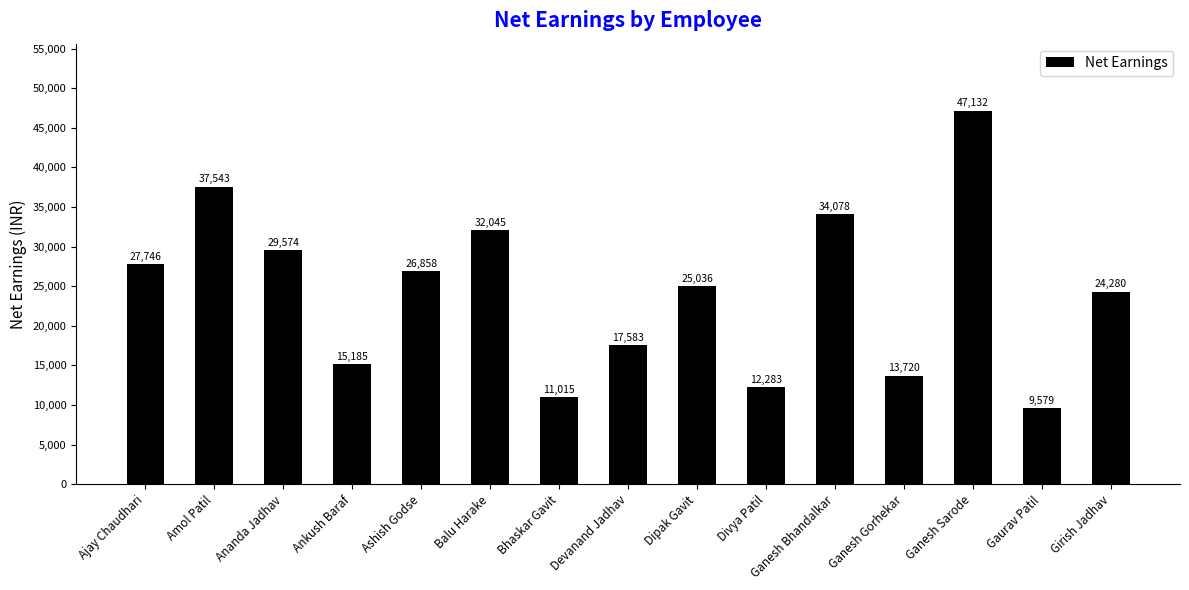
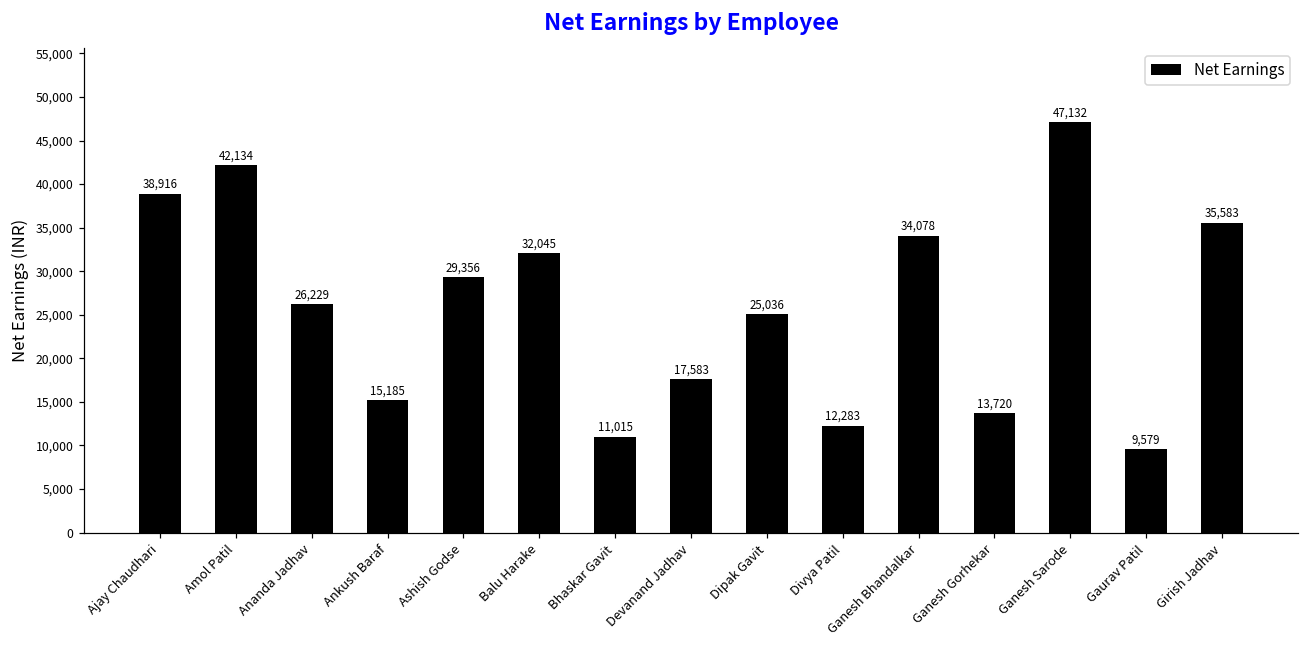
Ajay Chaudhari: 27,746 -> 38,916
Amol Patil: 37,543 -> 42,134
Ananda Jadhav: 29,574 -> 26,229
Ashish Godse: 26,858 -> 29,356
Girish Jadhav: 24,280 -> 35,583
